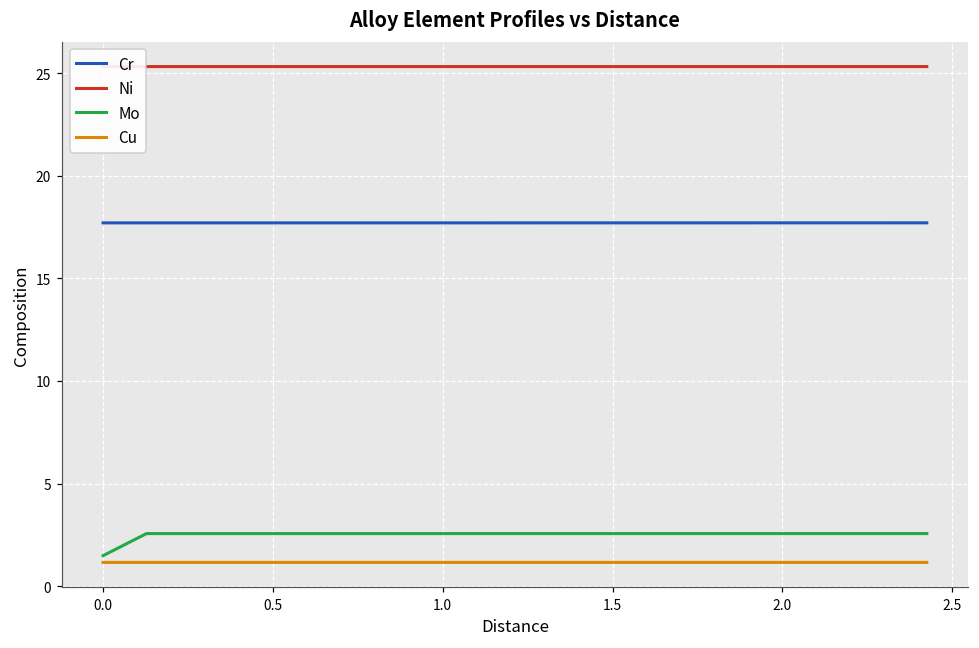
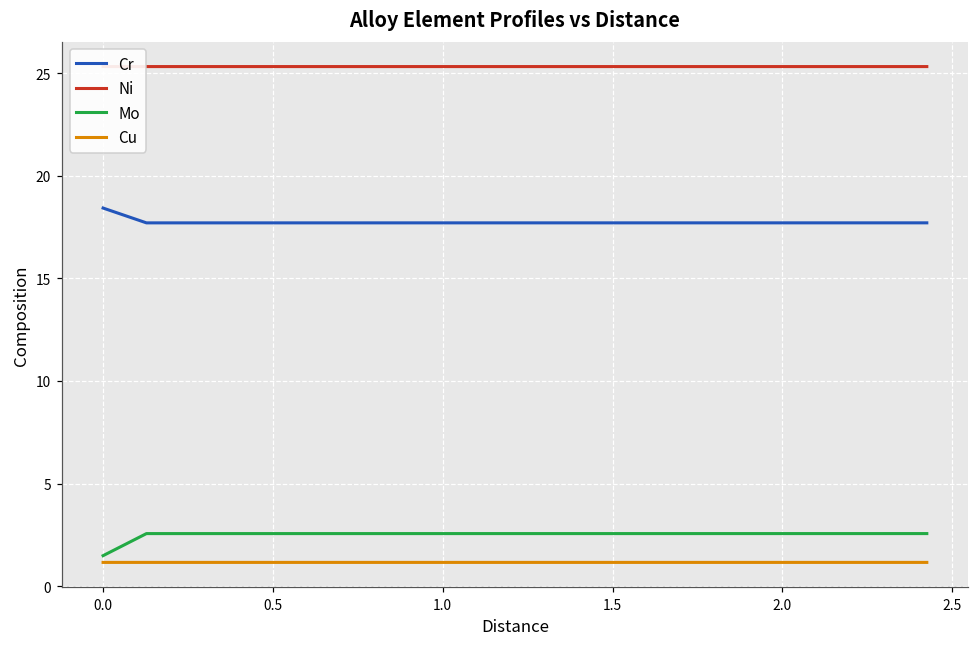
Cr, 0.0: 17.7 -> 18.4
